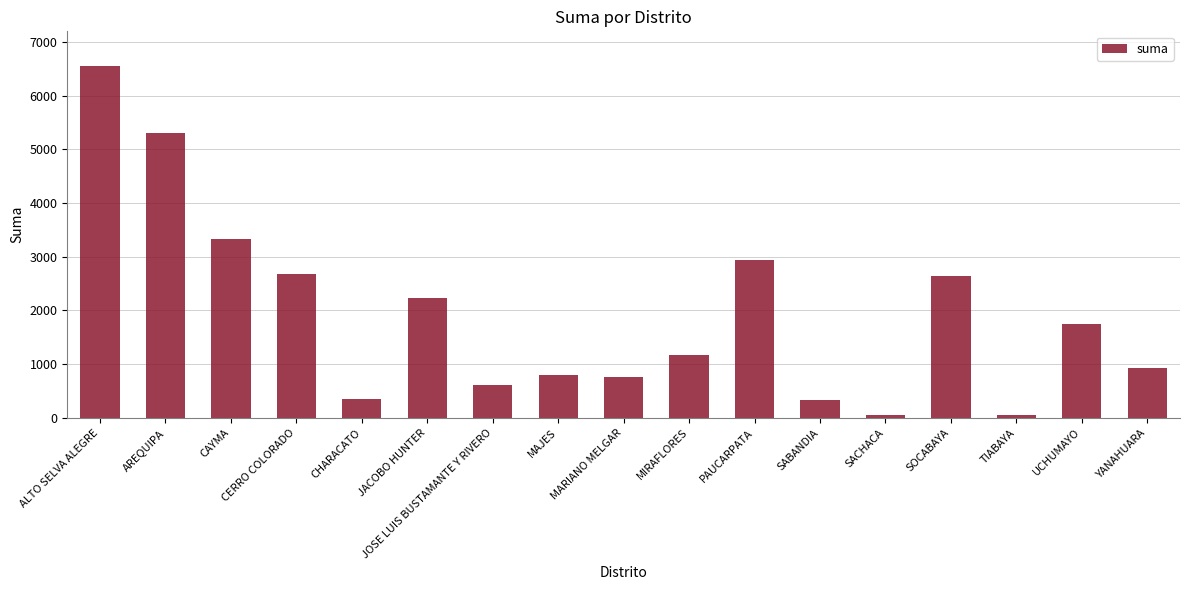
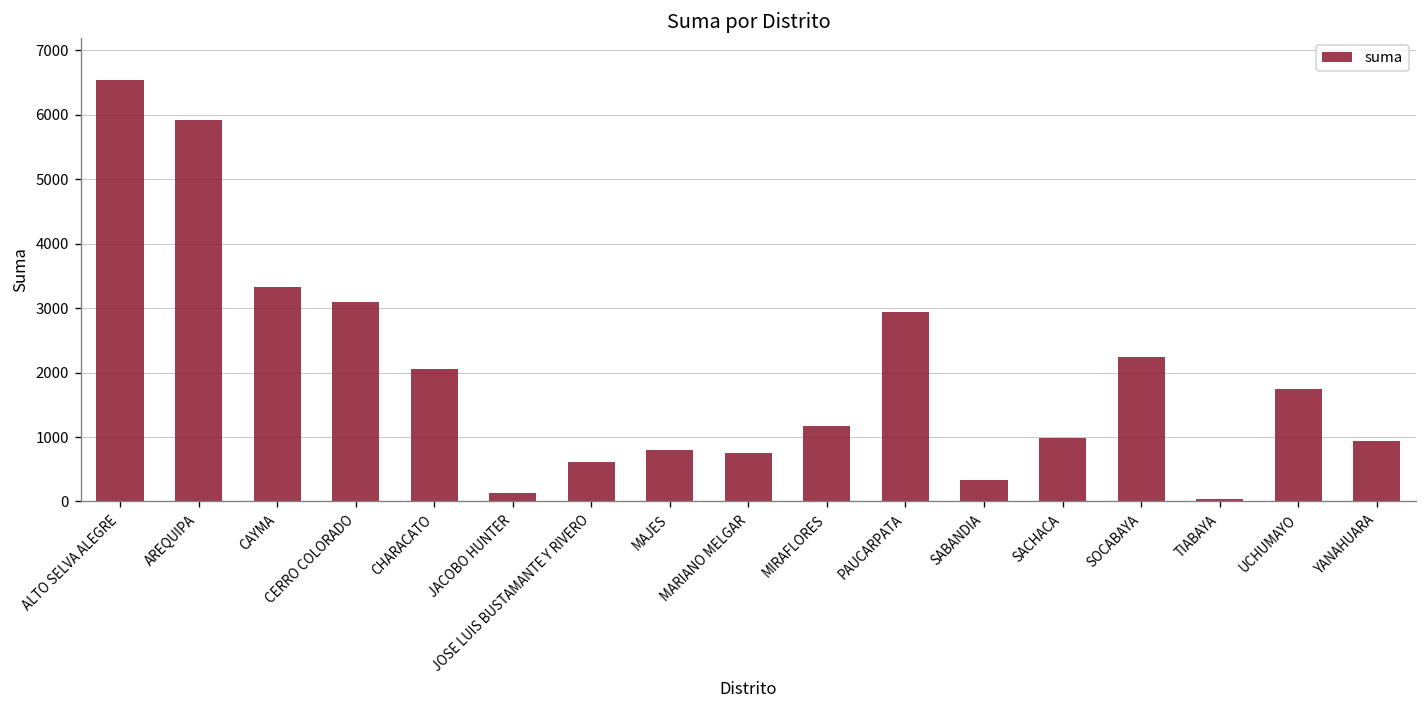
AREQUIPA: 5300 -> 5900
CERRO COLORADO: 2700 -> 3100
CHARACATO: 400 -> 2100
JACOBO HUNTER: 2200 -> 100
SACHACA: 100 -> 1000
SOCABAYA: 2600 -> 2200
